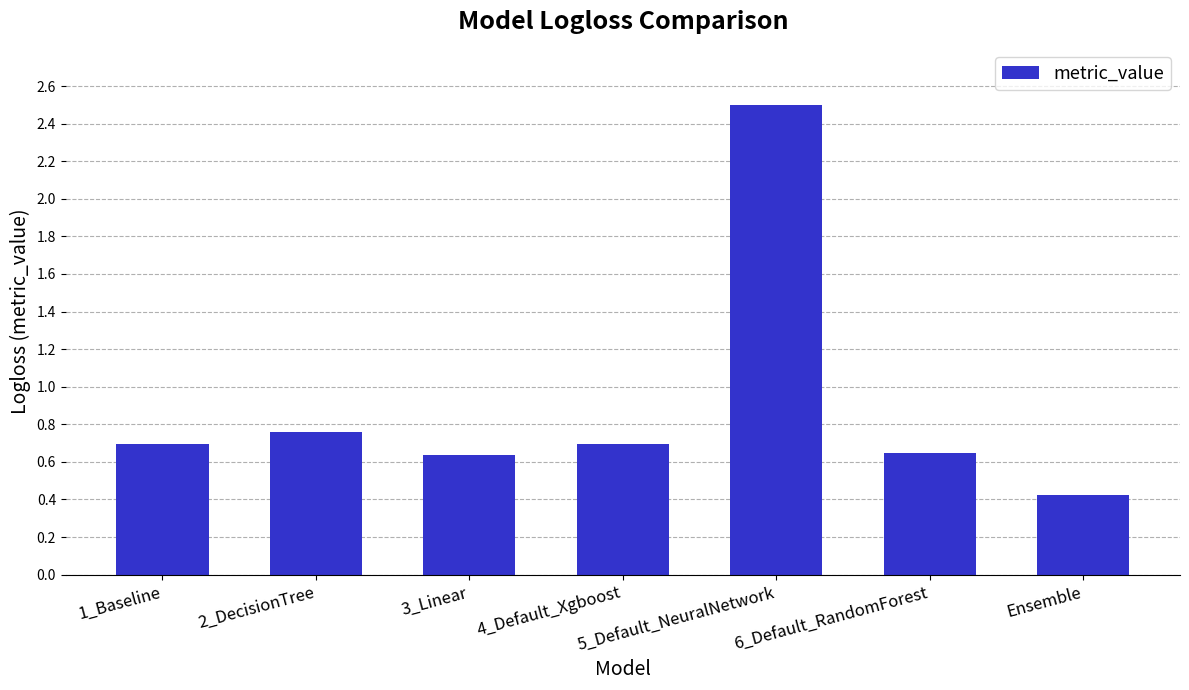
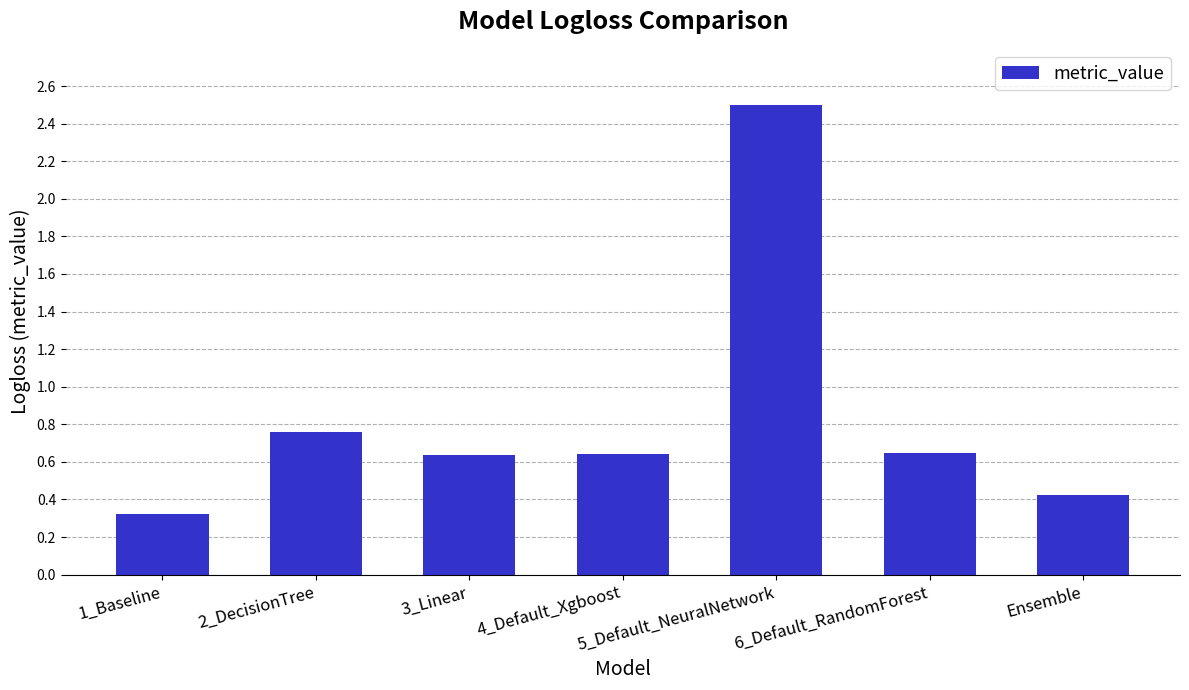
1_Baseline: 0.69 -> 0.33
4_Default_Xgboost: 0.70 -> 0.64
